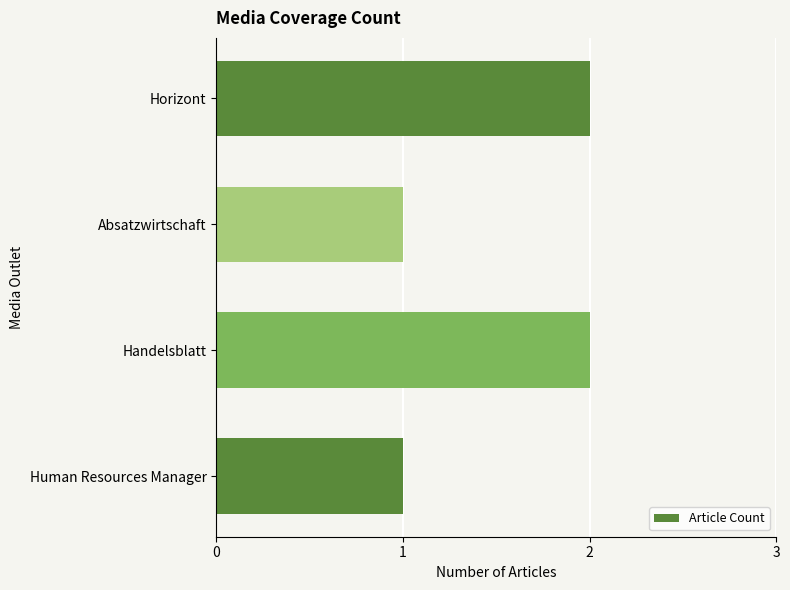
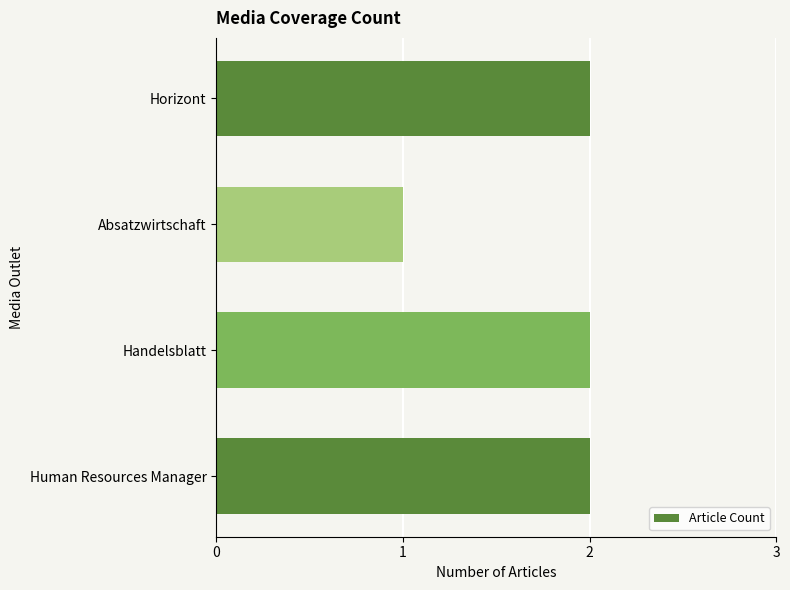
Human Resources Manager: 1 -> 2
